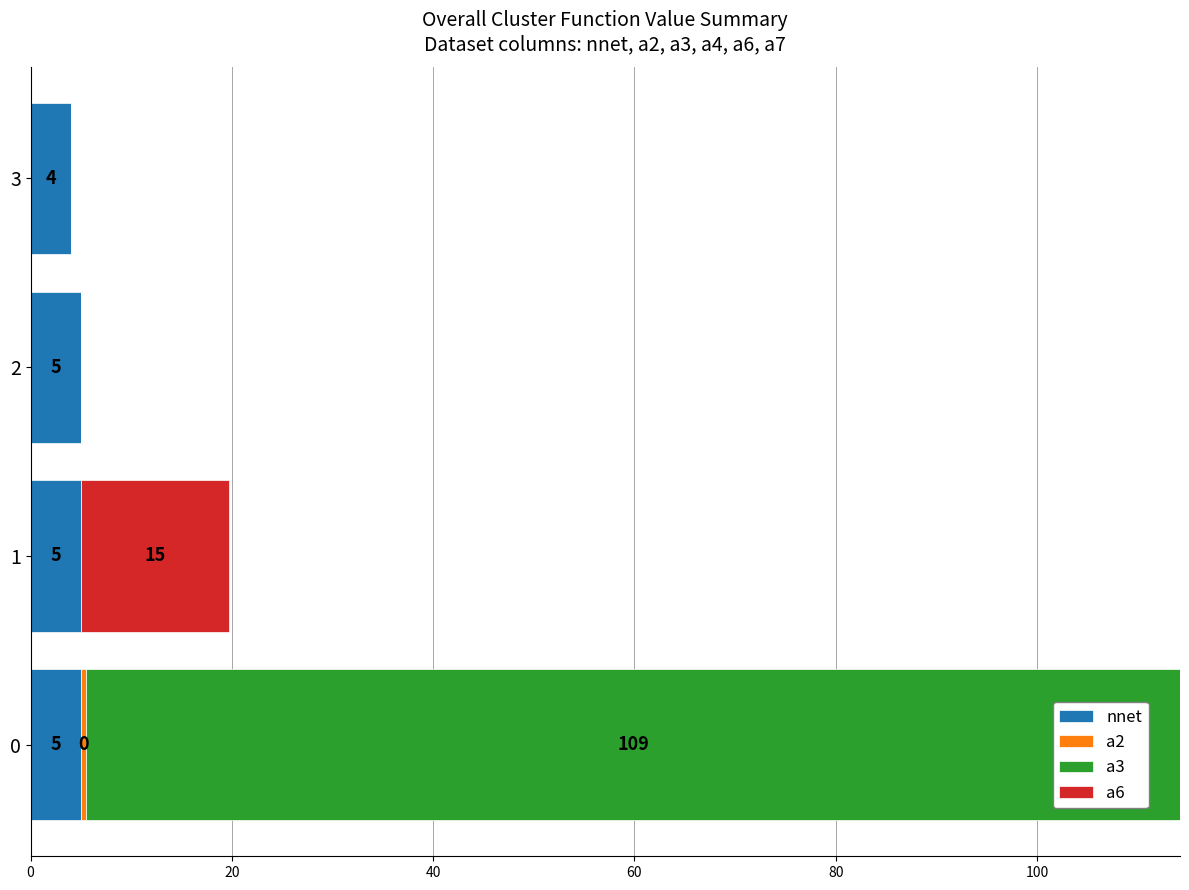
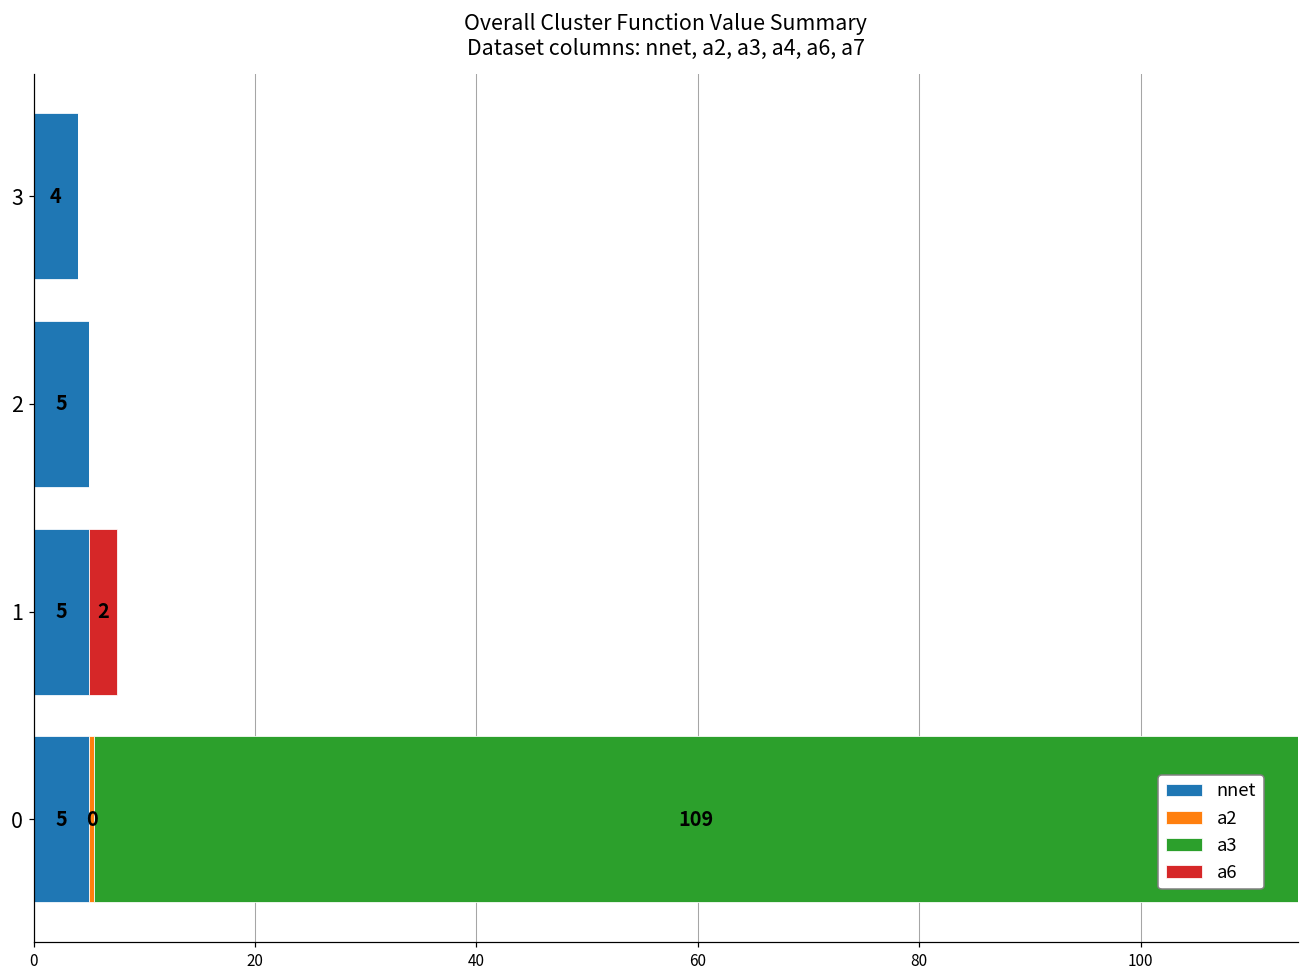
a6, 1: 15 -> 2
